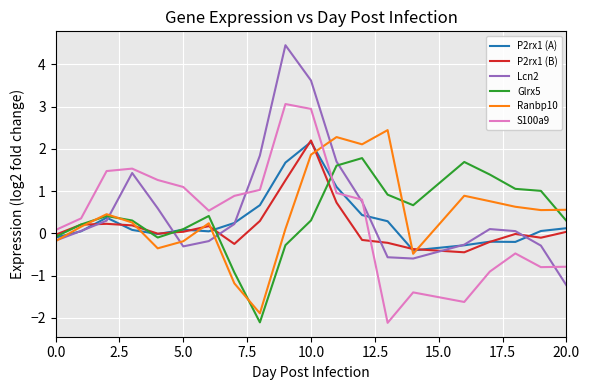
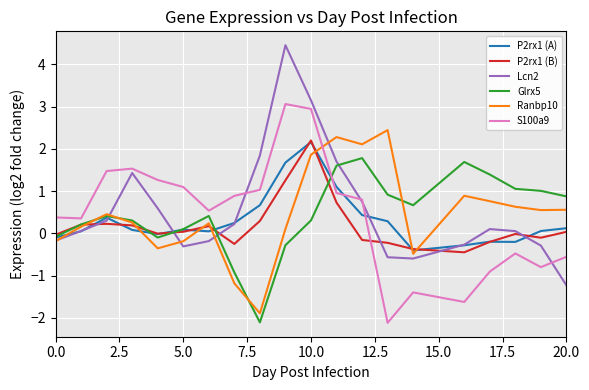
S100a9, 0.0: 0.1 -> 0.4
Lcn2, 10.0: 3.6 -> 3.1
Glrx5, 20.0: 0.3 -> 0.9
S100a9, 20.0: -0.8 -> -0.6
